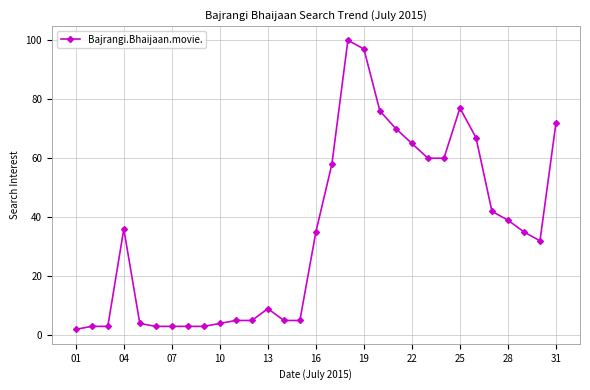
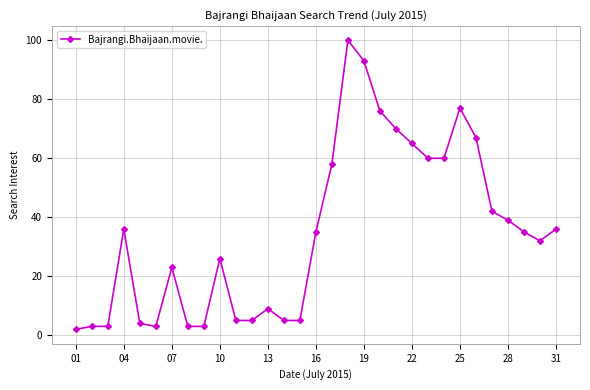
07: 3 -> 23
10: 4 -> 26
19: 97 -> 93
31: 72 -> 36
